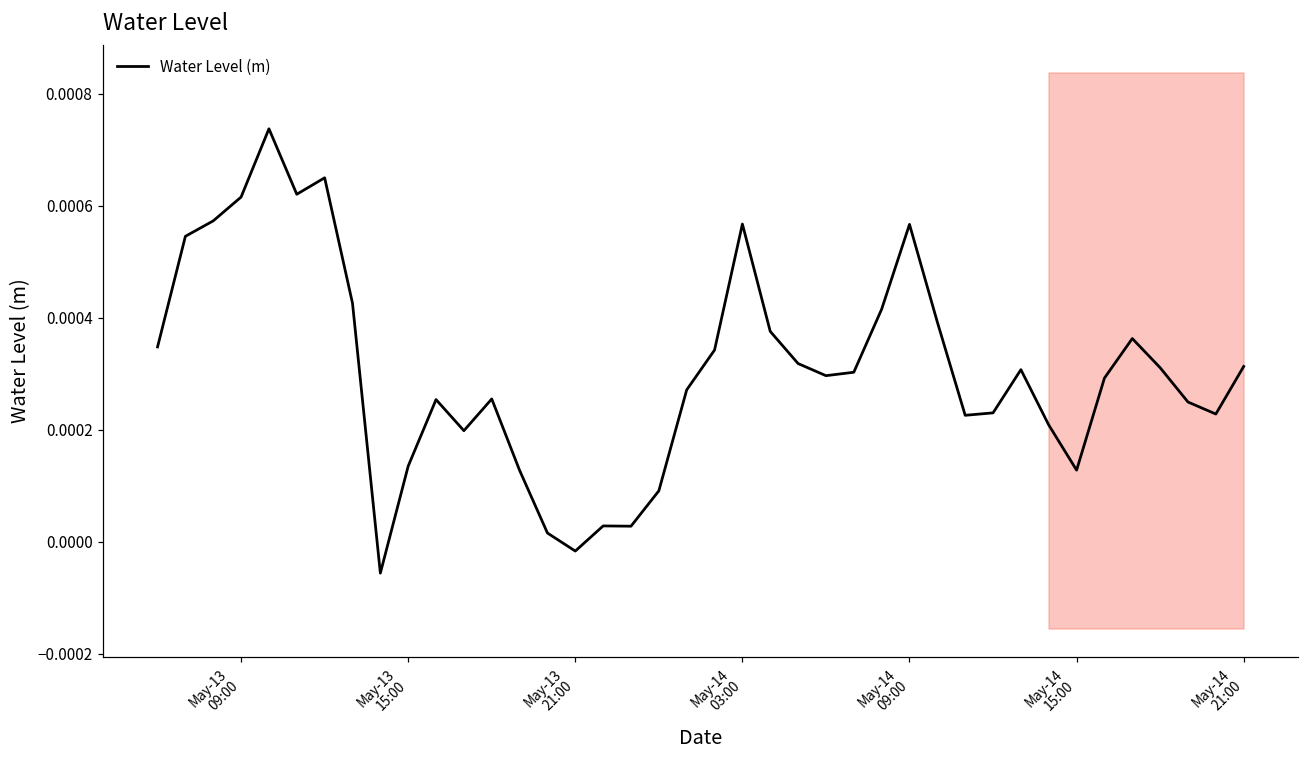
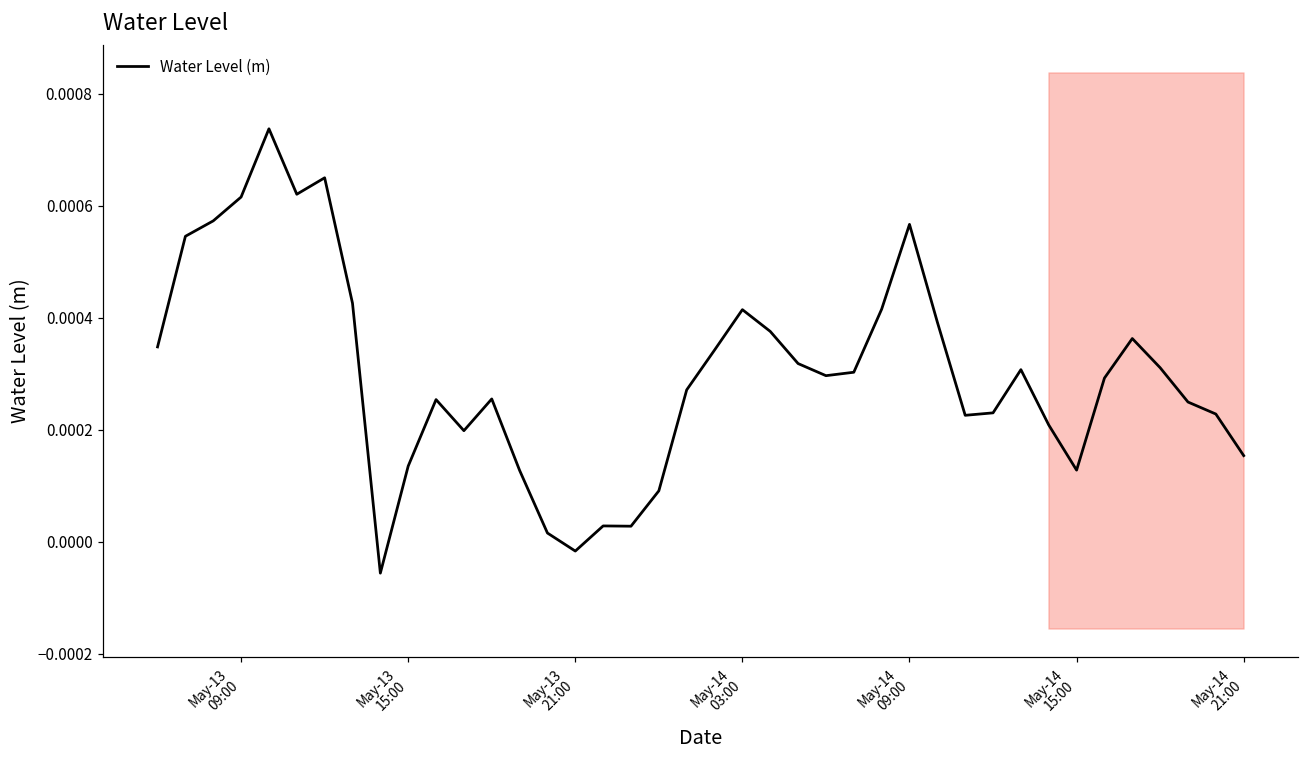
May-14 03:00: 0.00057 -> 0.00041
May-14 21:00: 0.00031 -> 0.00015
